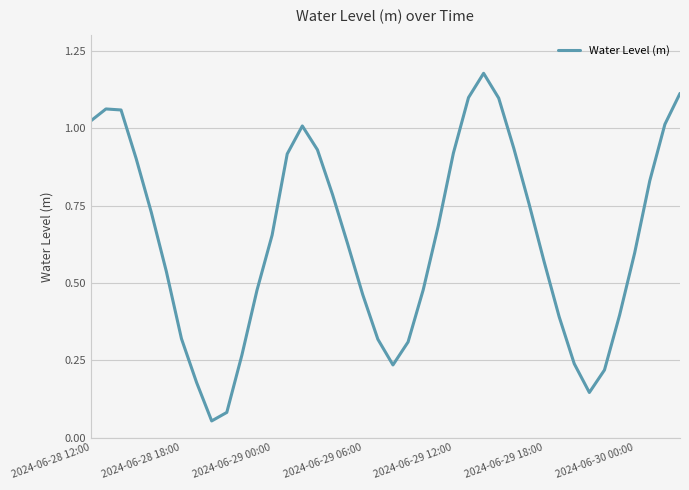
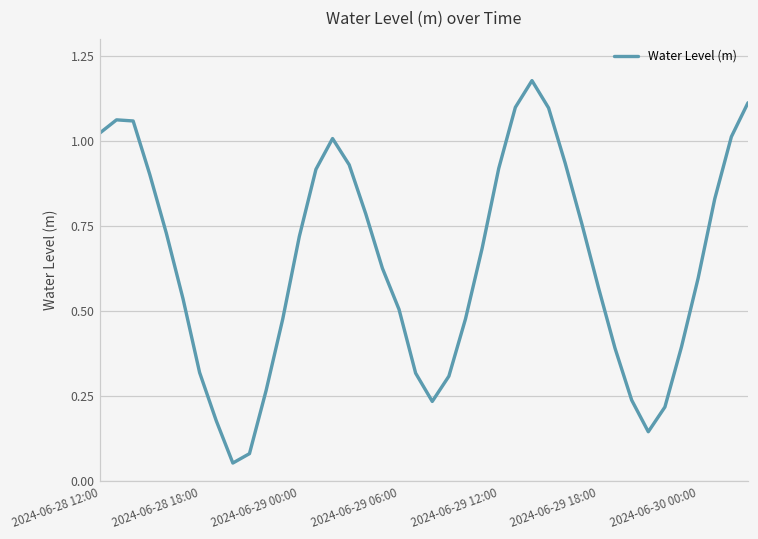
2024-06-29 00:00: 0.65 -> 0.72
2024-06-29 06:00: 0.46 -> 0.51
